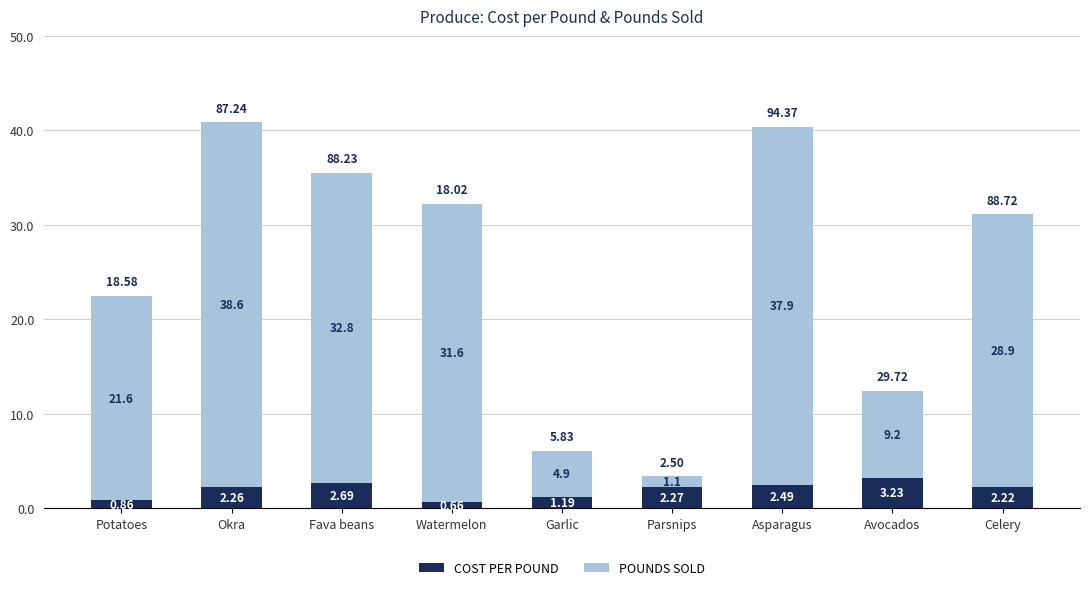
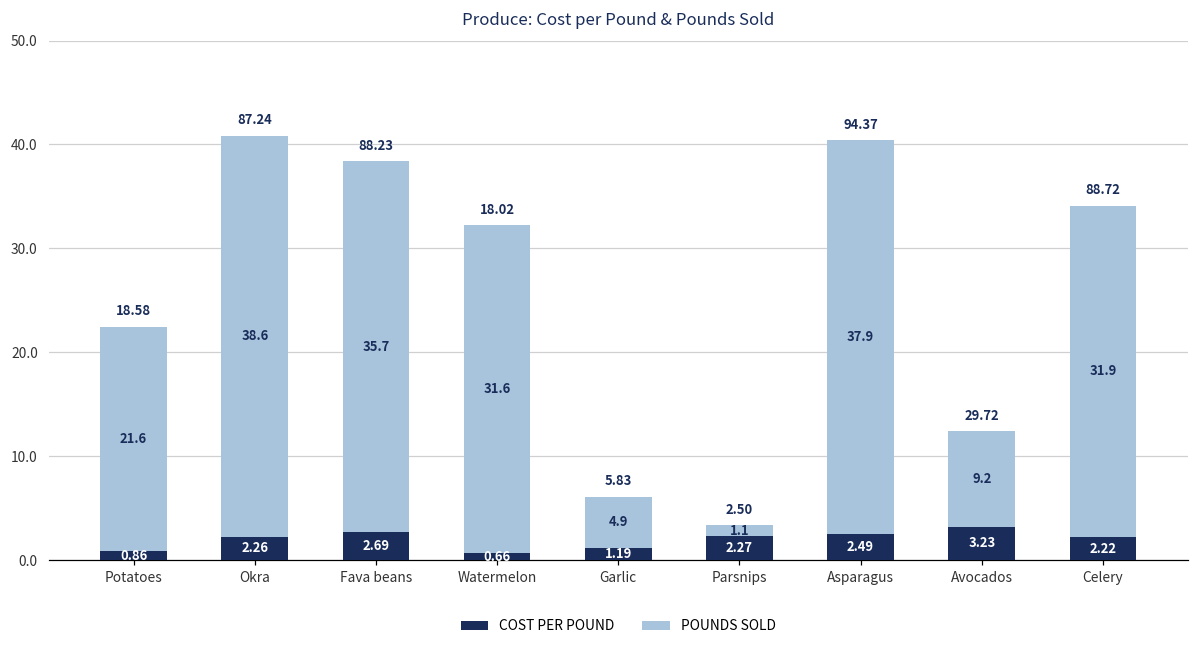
POUNDS SOLD, Fava beans: 32.8 -> 35.7
POUNDS SOLD, Celery: 28.9 -> 31.9
